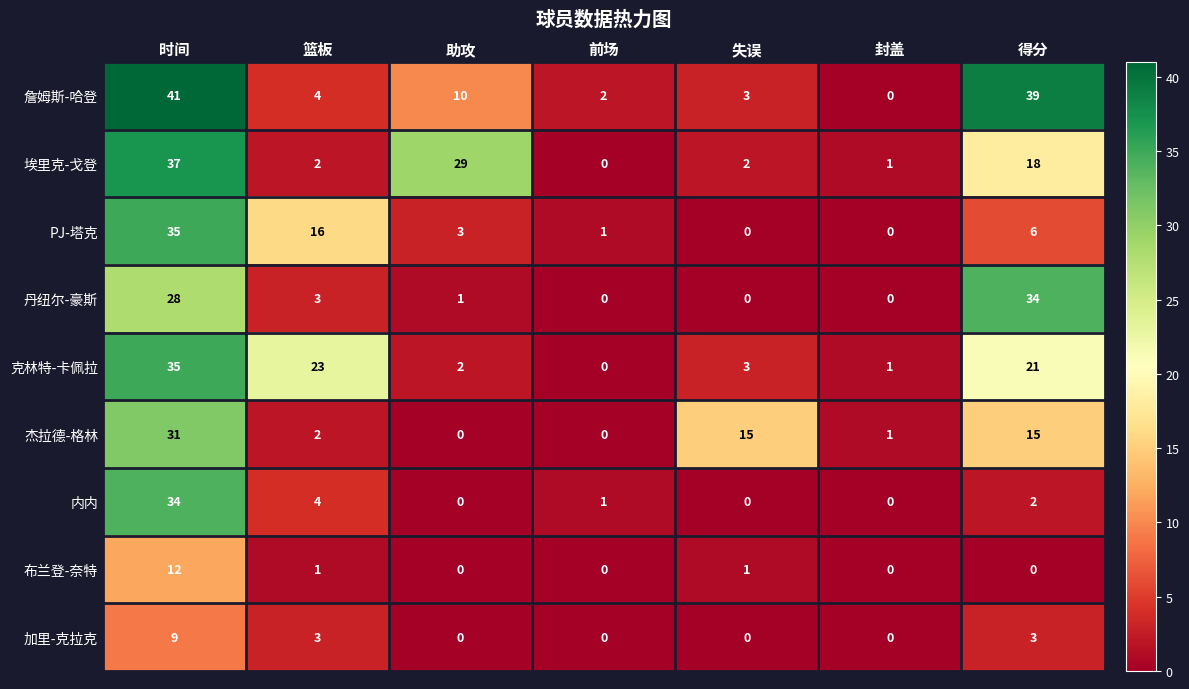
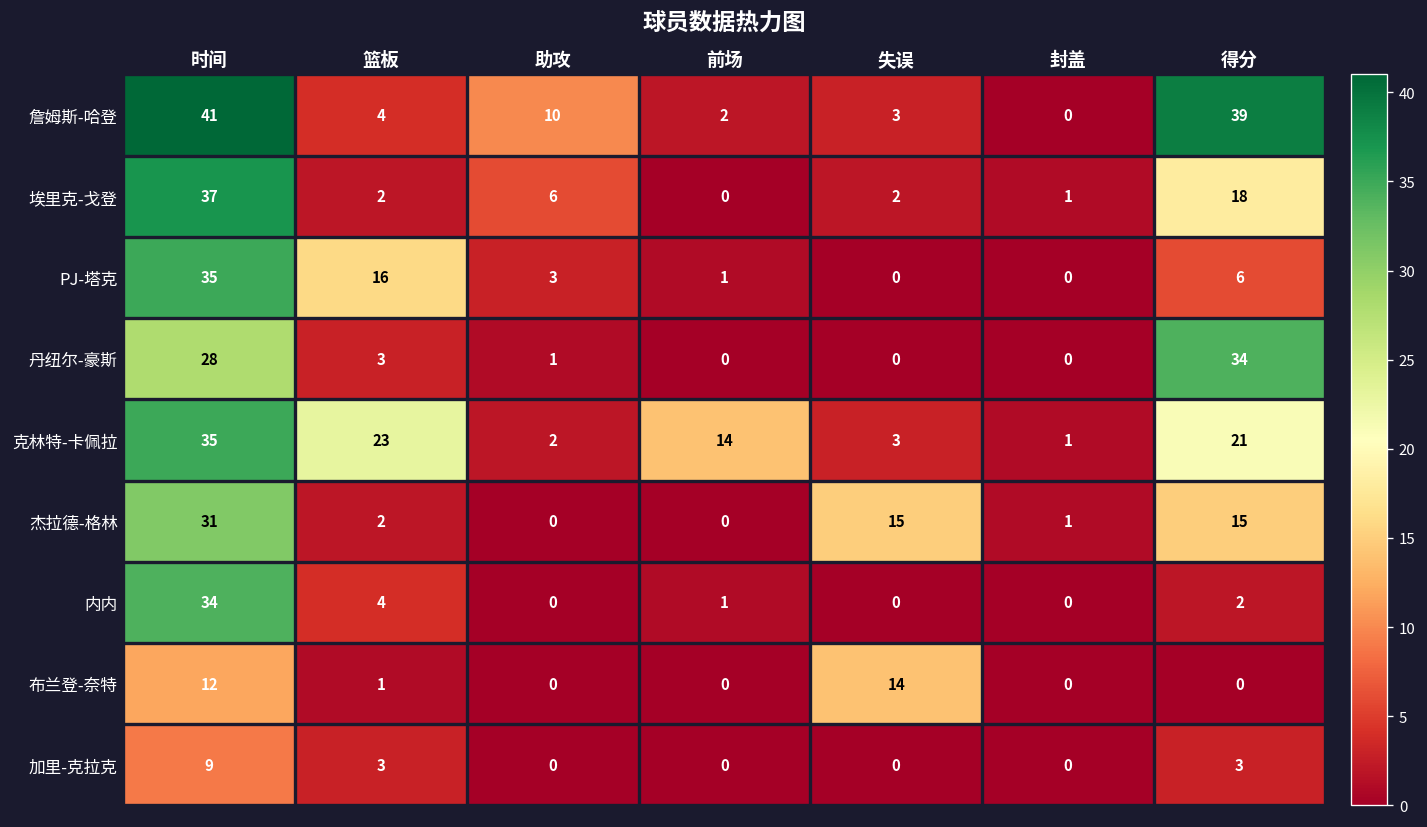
埃里克-戈登, 助攻: 29 -> 6
克林特-卡佩拉, 前场: 0 -> 14
布兰登-奈特, 失误: 1 -> 14
